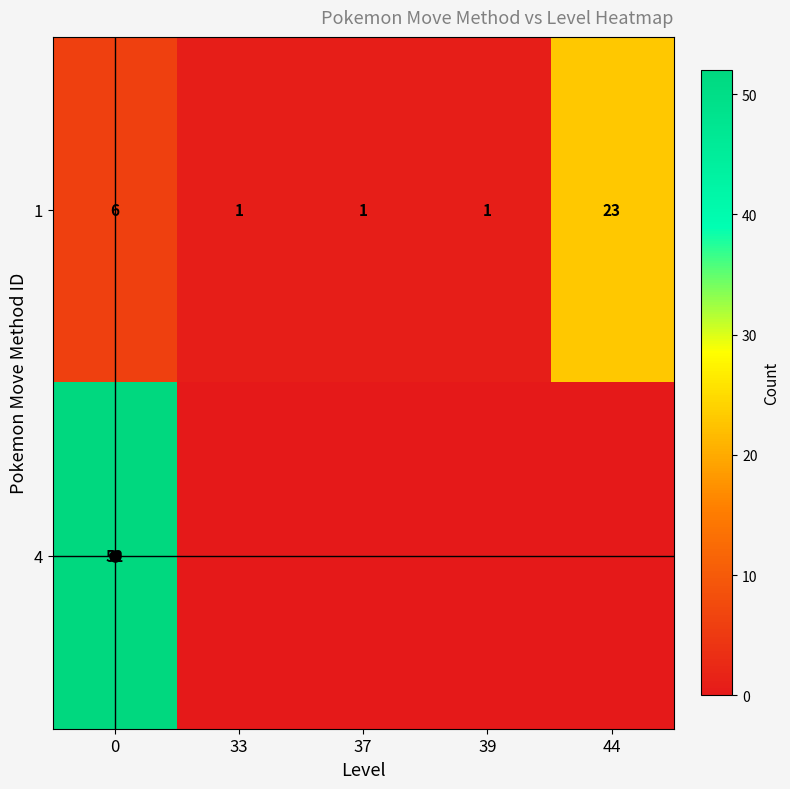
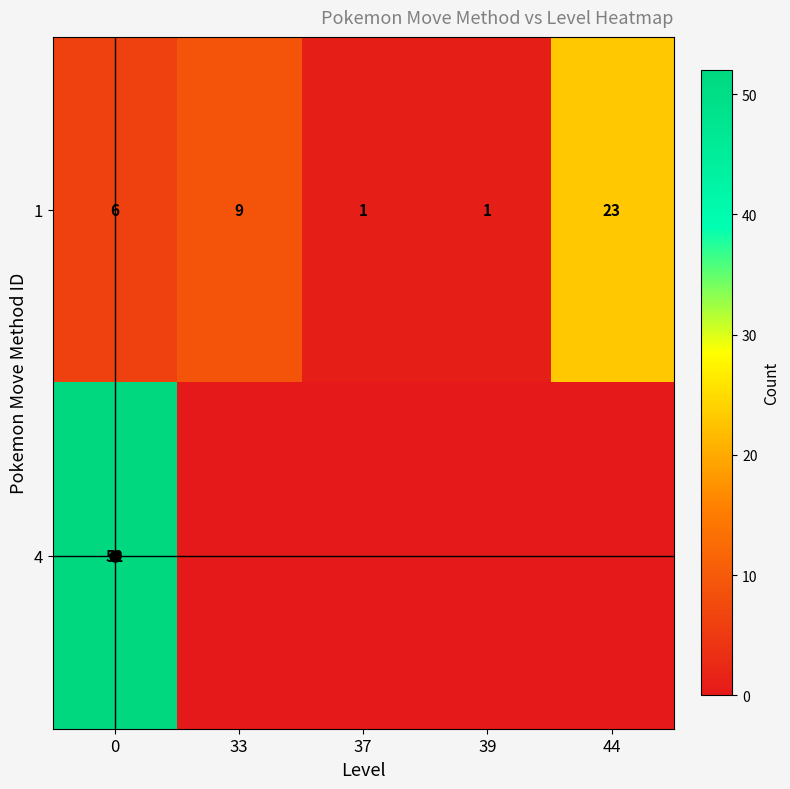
1, 33: 1 -> 9
